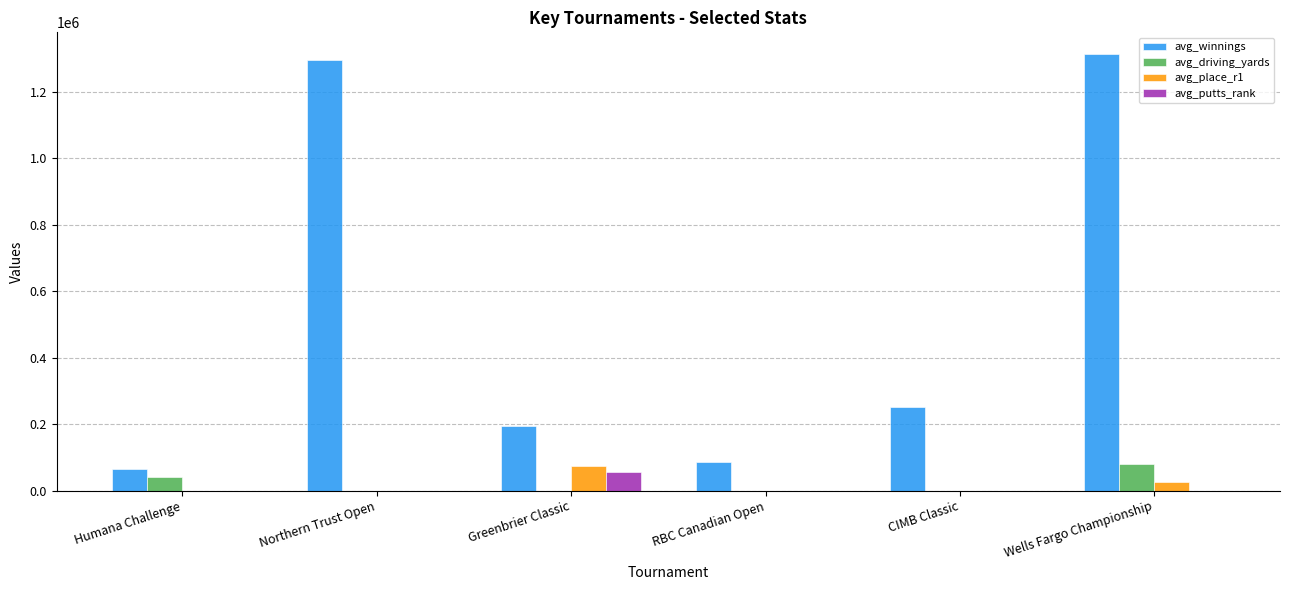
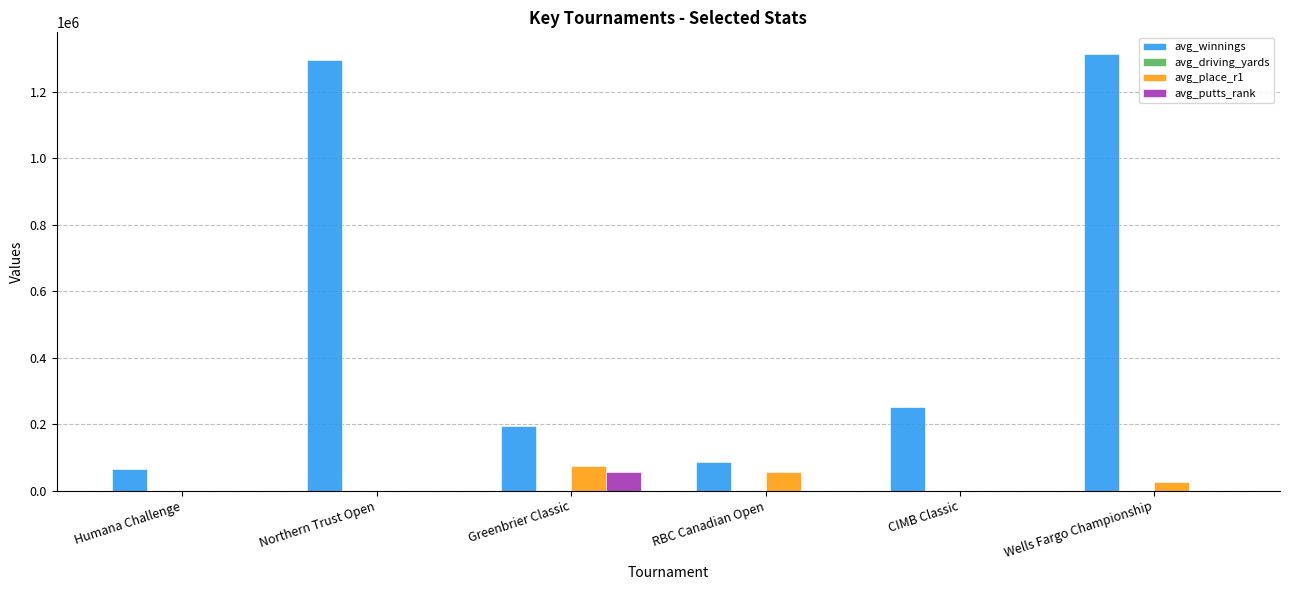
avg_driving_yards, Humana Challenge: 40000 -> 0
avg_place_r1, RBC Canadian Open: 0 -> 60000
avg_driving_yards, Wells Fargo Championship: 80000 -> 0
